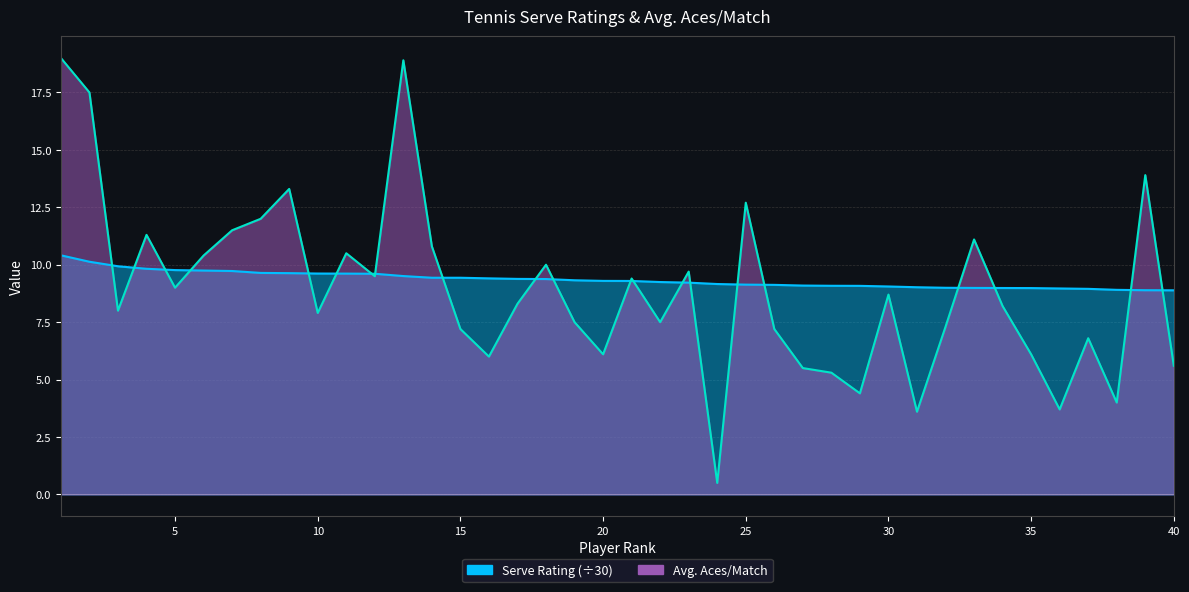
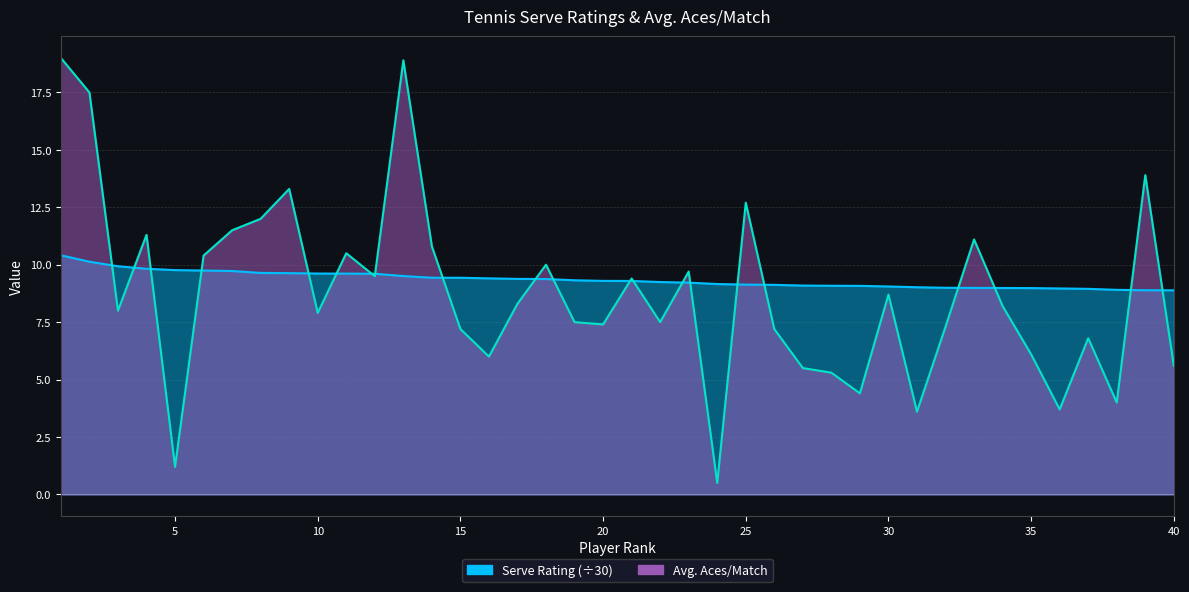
Avg. Aces/Match, 5: 9.0 -> 1.2
Avg. Aces/Match, 20: 6.1 -> 7.4
